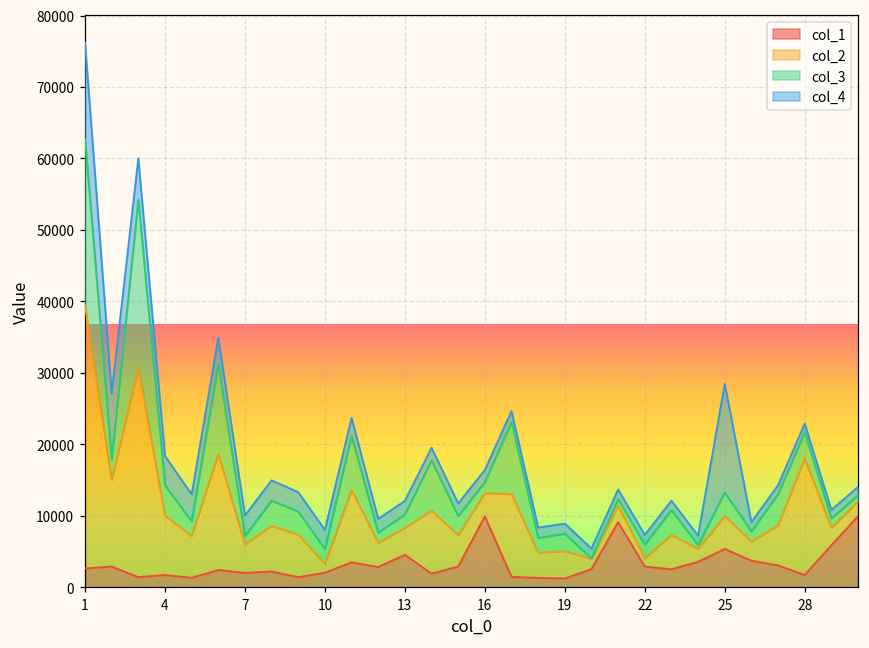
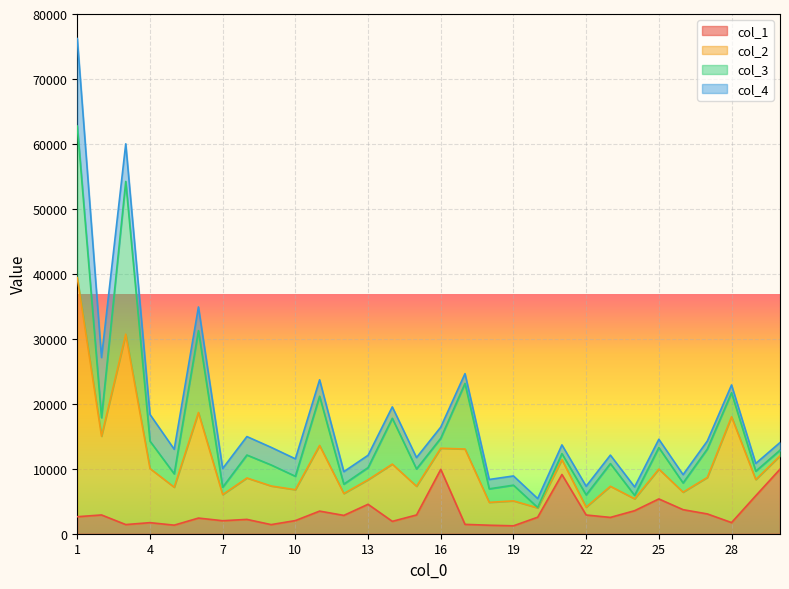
col_2, 10: 1000 -> 5000
col_4, 25: 15000 -> 1000
